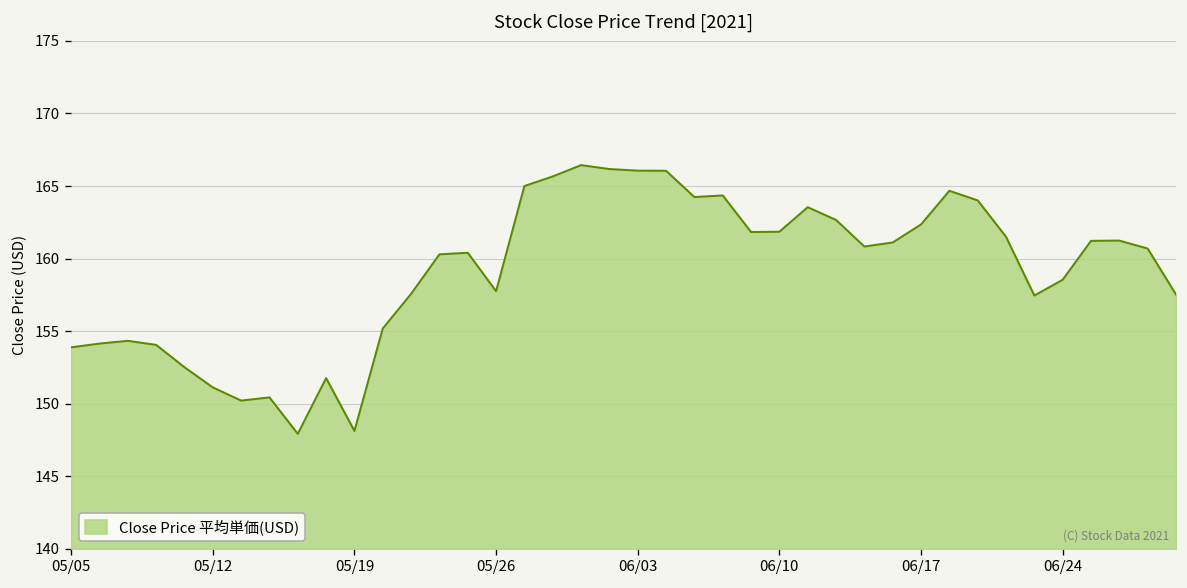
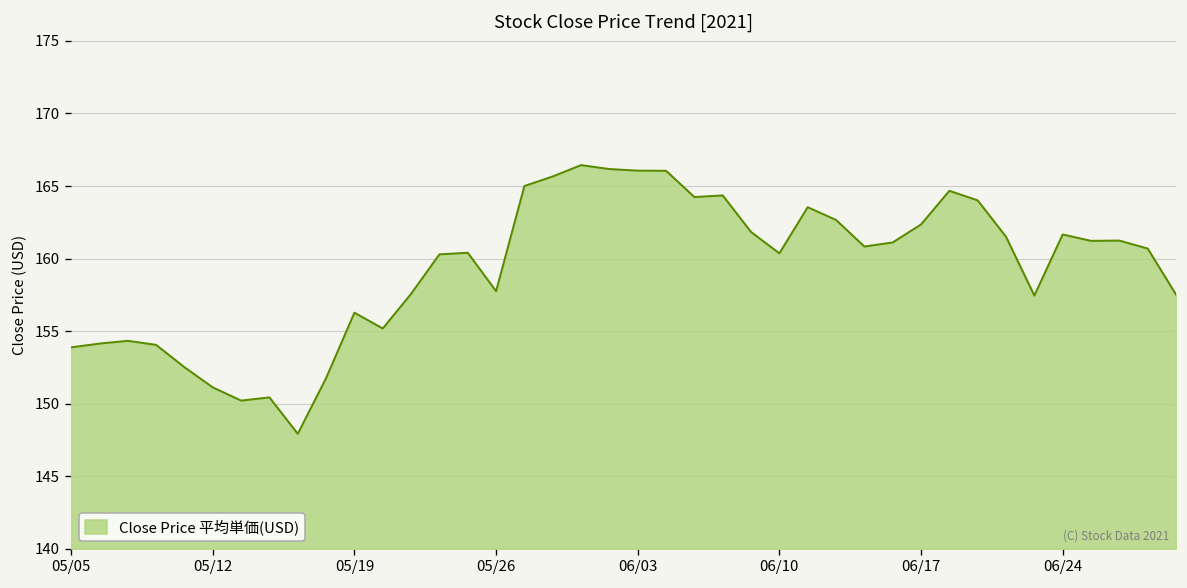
05/19: 148.1 -> 156.3
06/10: 161.9 -> 160.4
06/24: 158.5 -> 161.7
